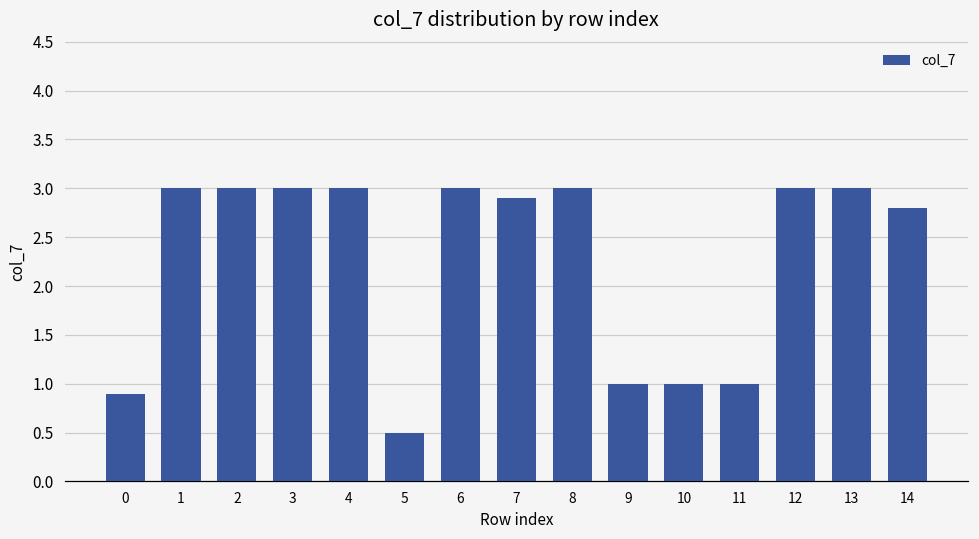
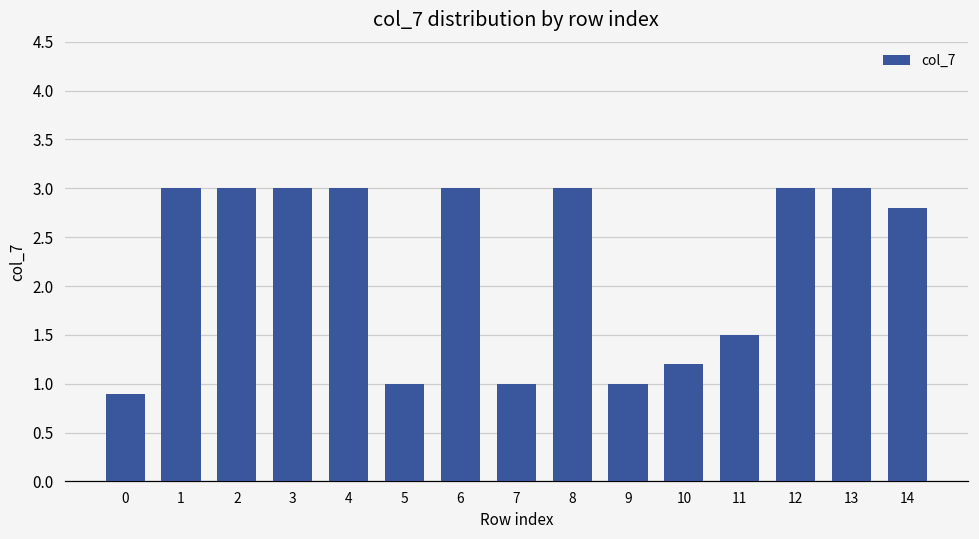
5: 0.5 -> 1.0
7: 2.9 -> 1.0
10: 1.0 -> 1.2
11: 1.0 -> 1.5
